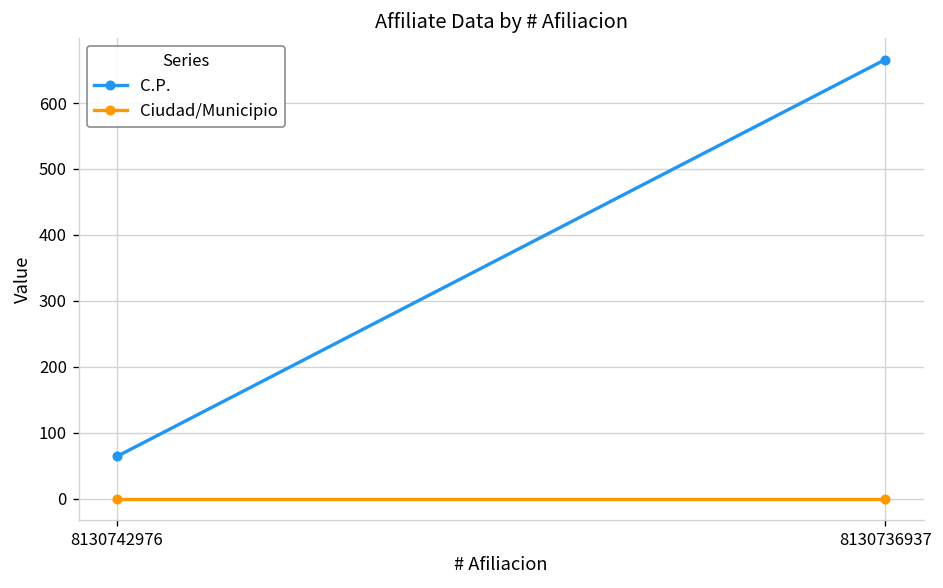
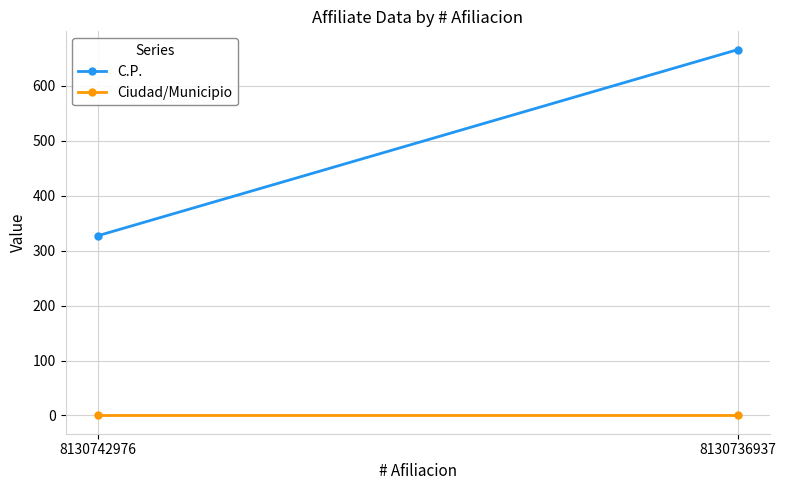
C.P., 8130742976: 60 -> 330
